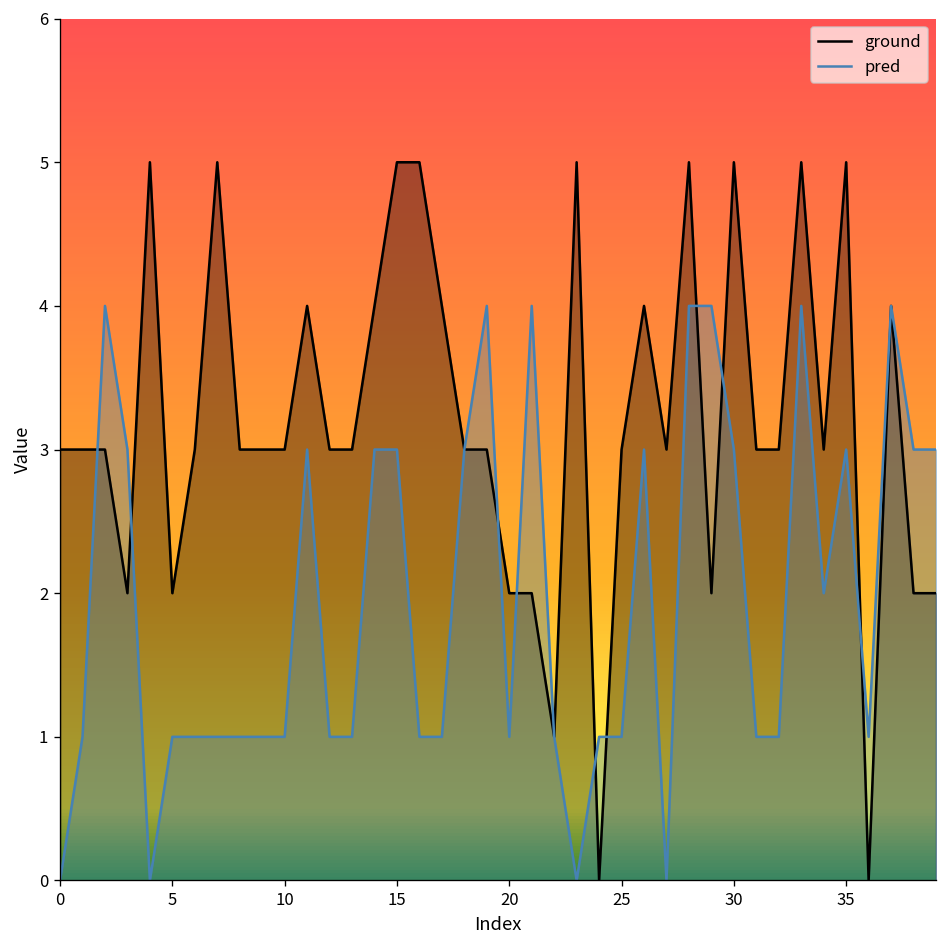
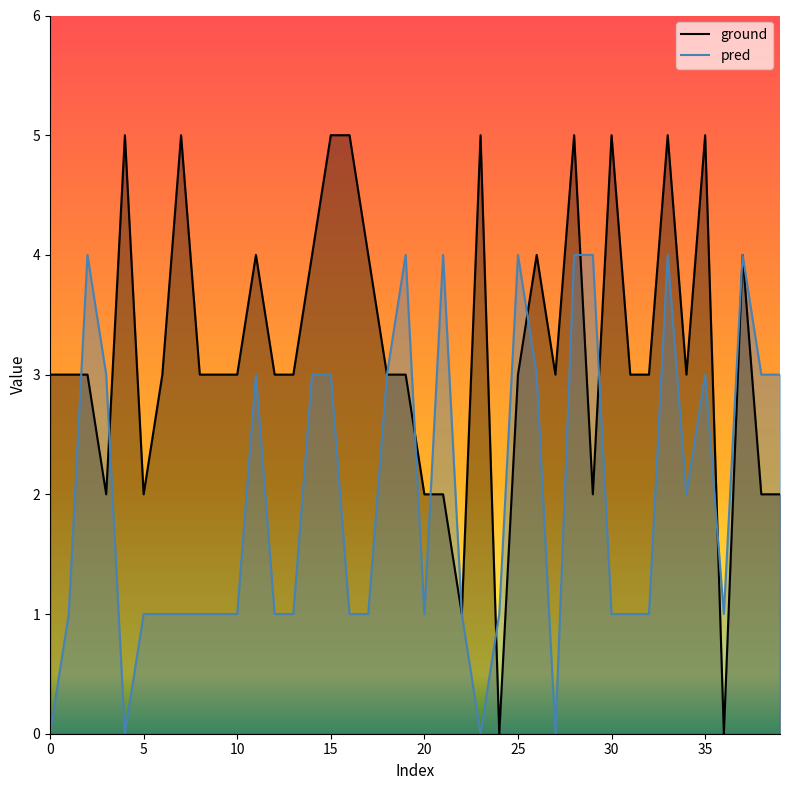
pred, 25: 1 -> 4
pred, 30: 3 -> 1
